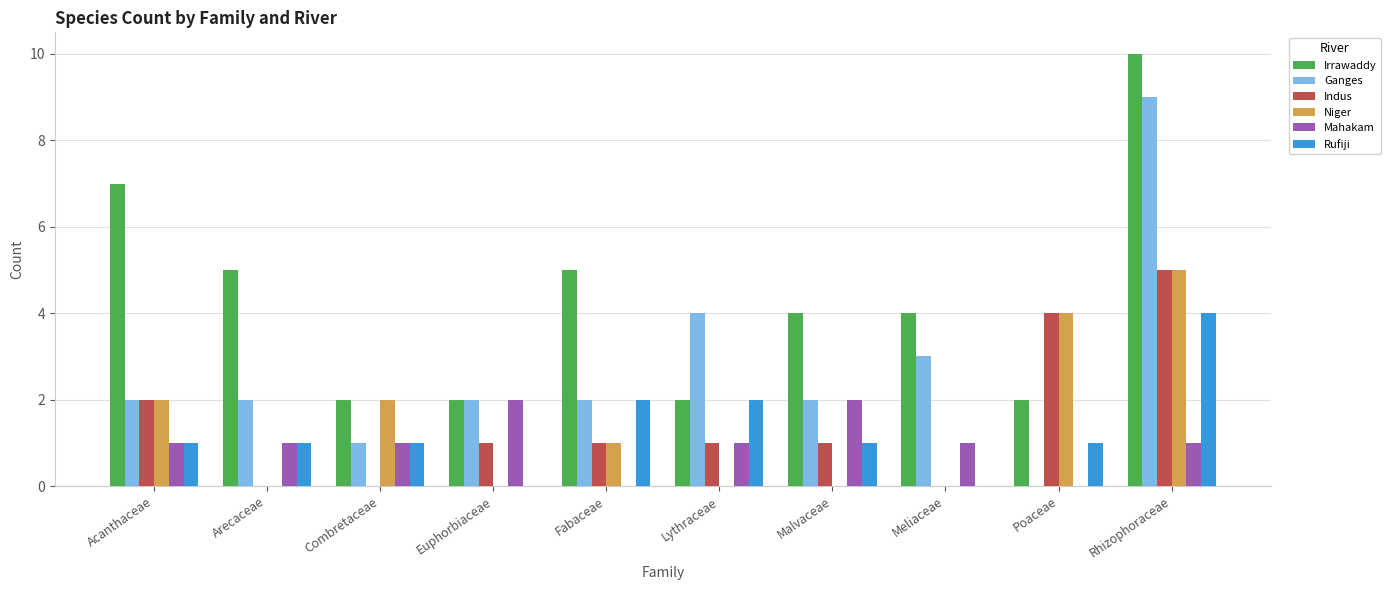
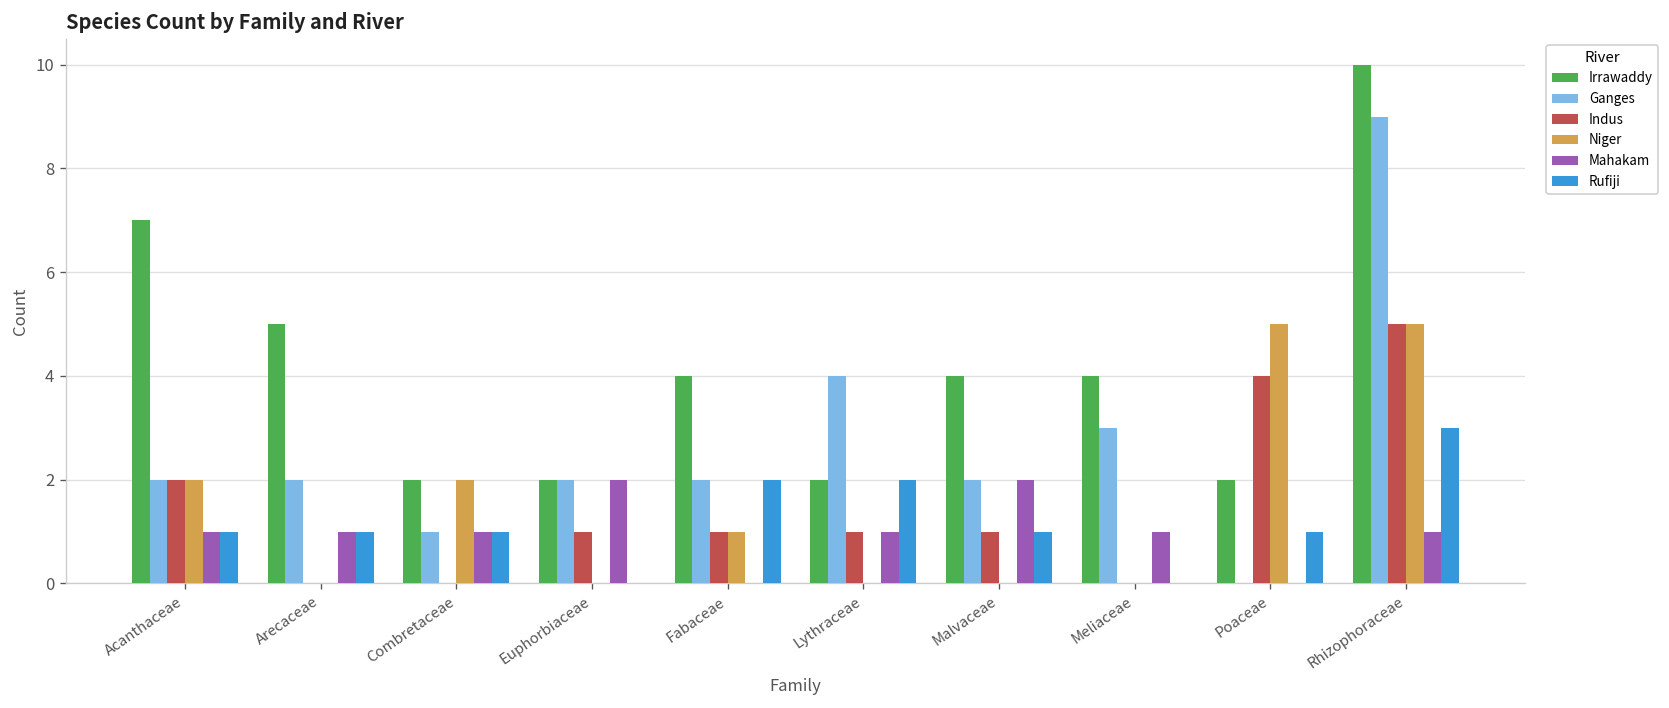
Irrawaddy, Fabaceae: 5 -> 4
Niger, Poaceae: 4 -> 5
Rufiji, Rhizophoraceae: 4 -> 3
